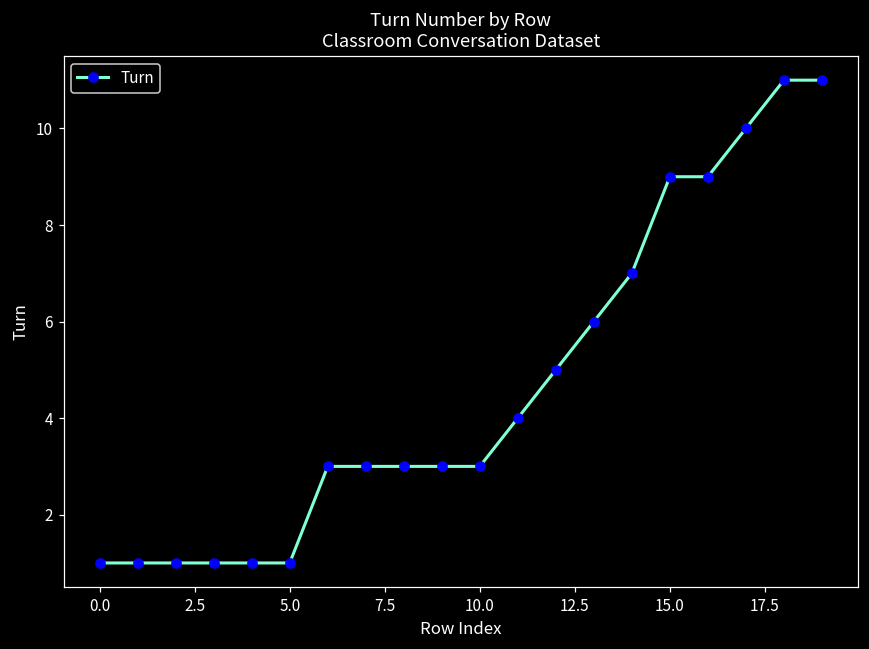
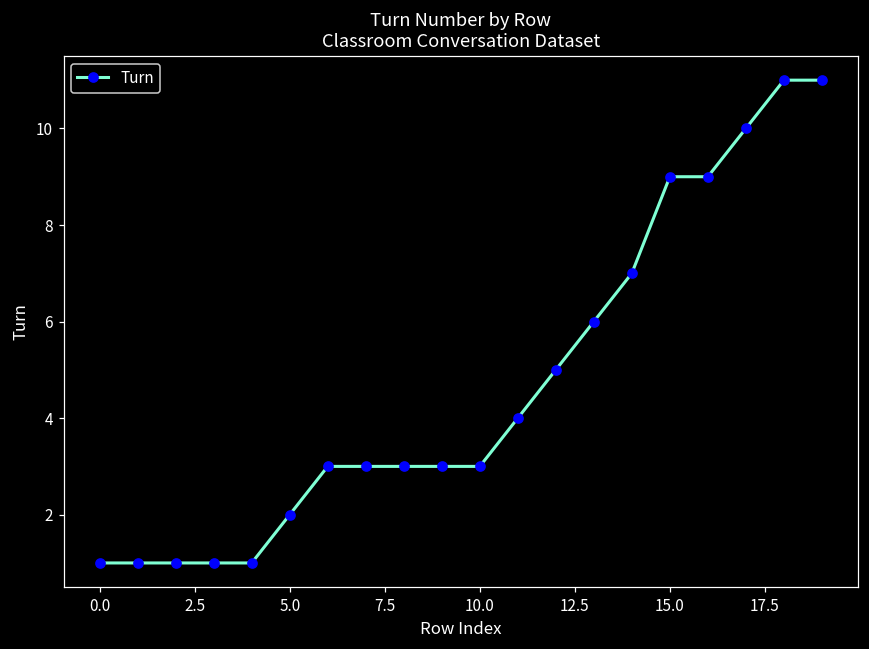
5.0: 1 -> 2
